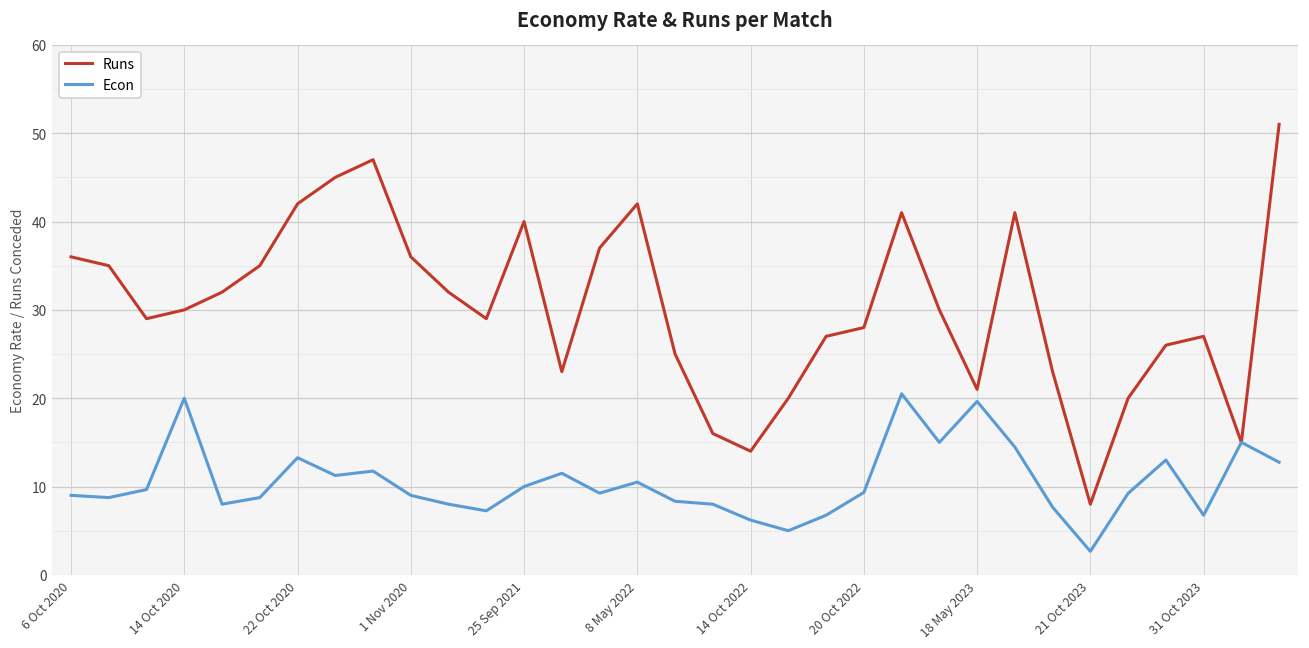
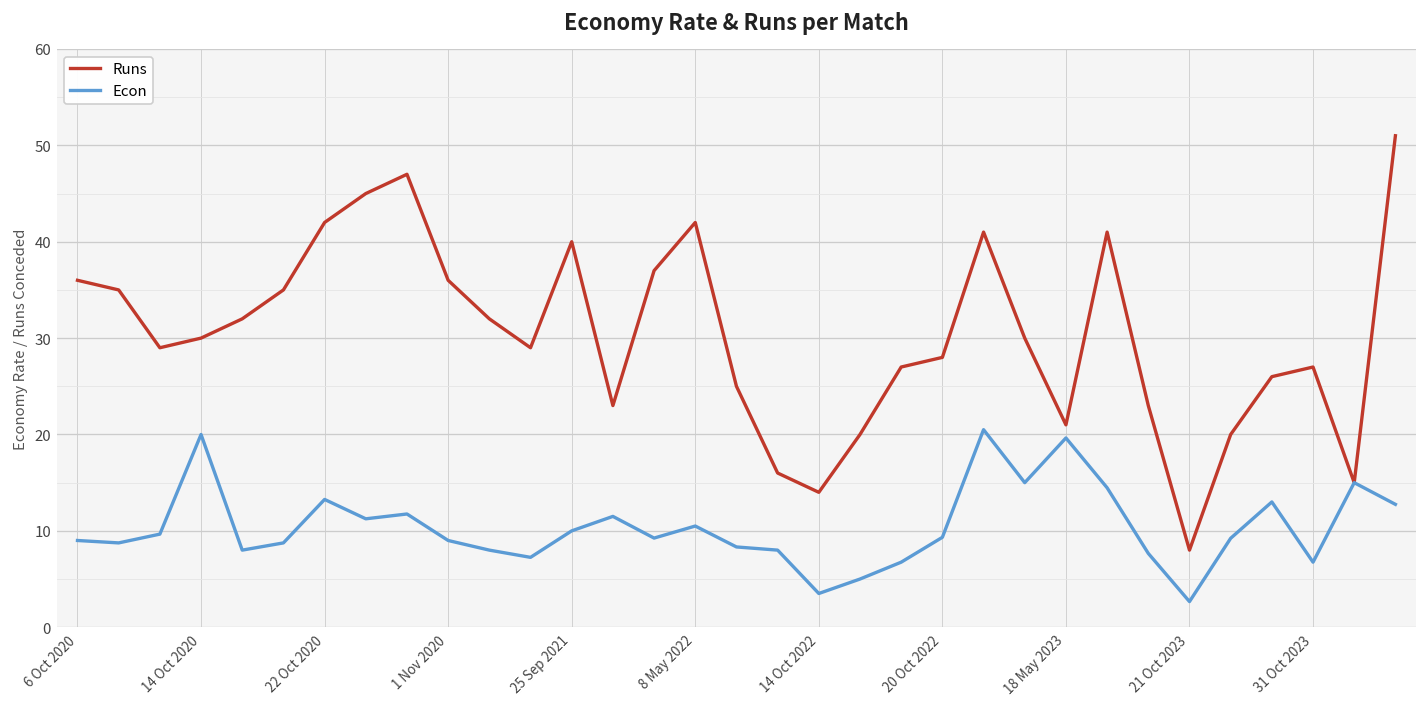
Econ, 14 Oct 2022: 6 -> 4
